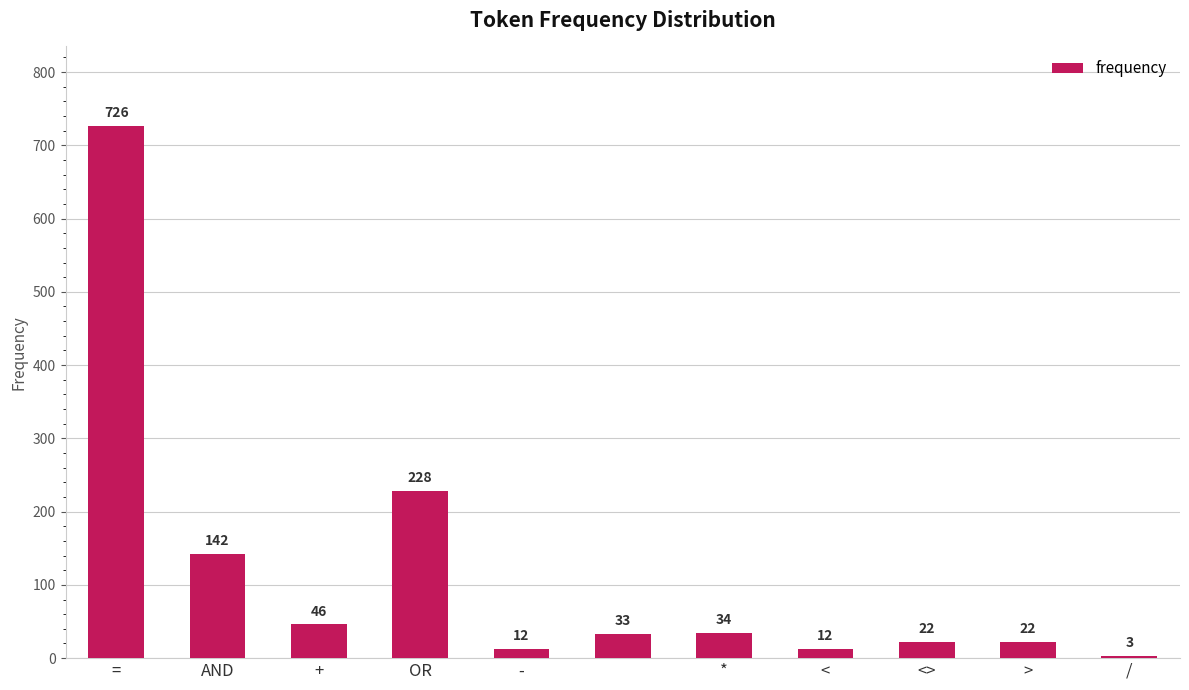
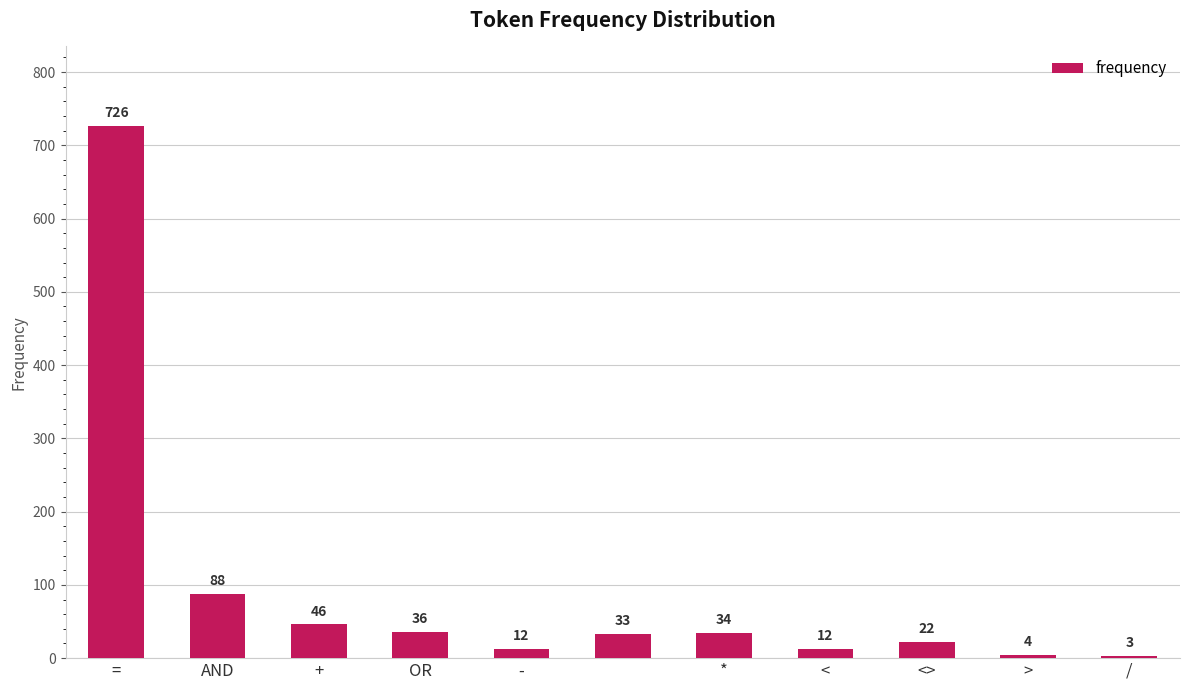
AND: 142 -> 88
OR: 228 -> 36
>: 22 -> 4
